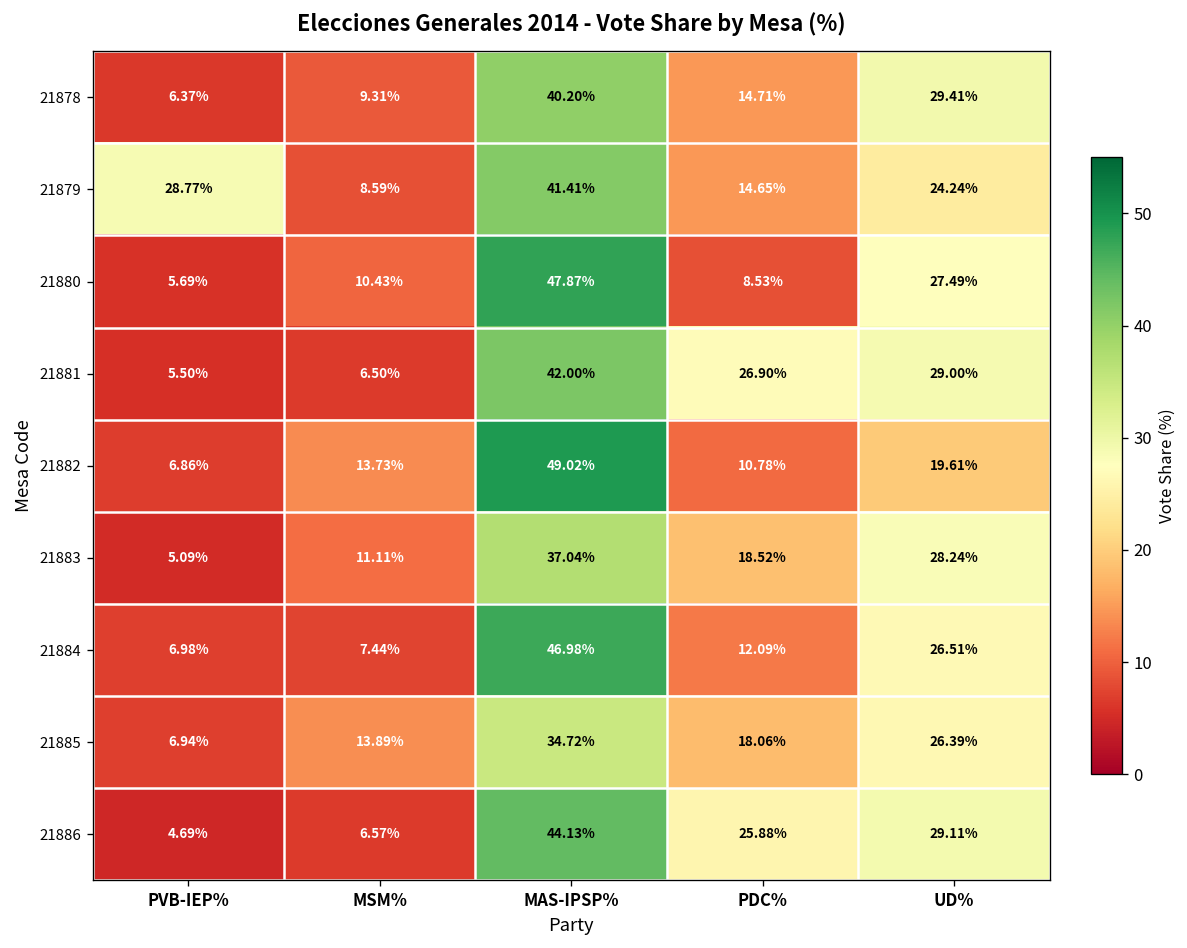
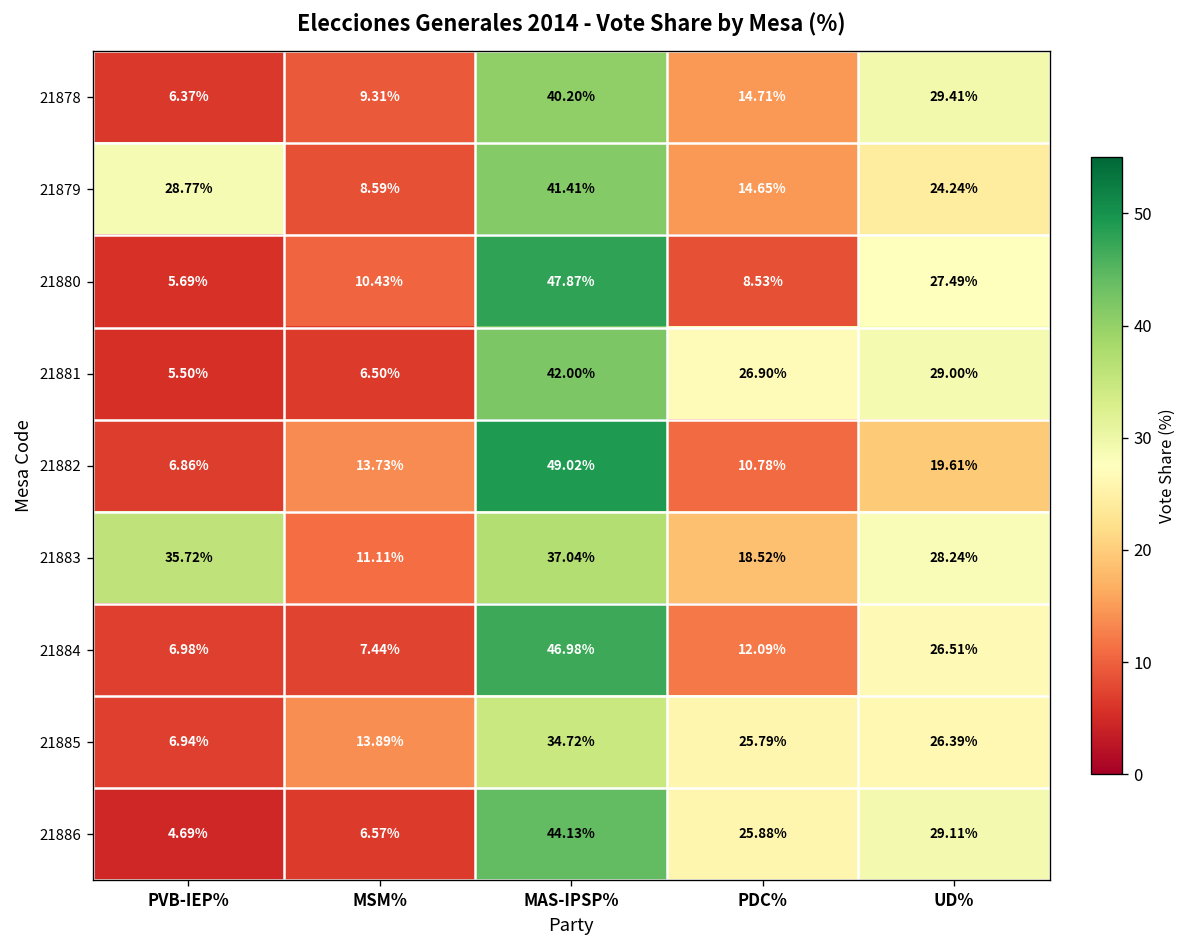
21883, PVB-IEP%: 5.09% -> 35.72%
21885, PDC%: 18.06% -> 25.79%
